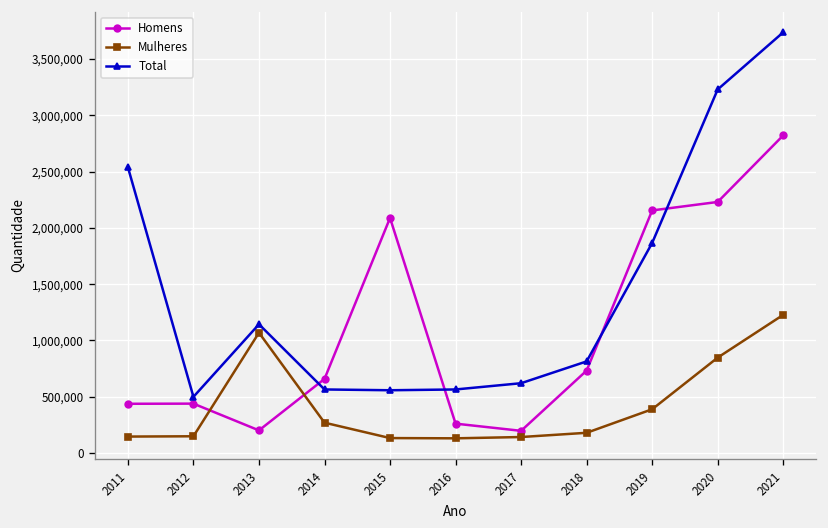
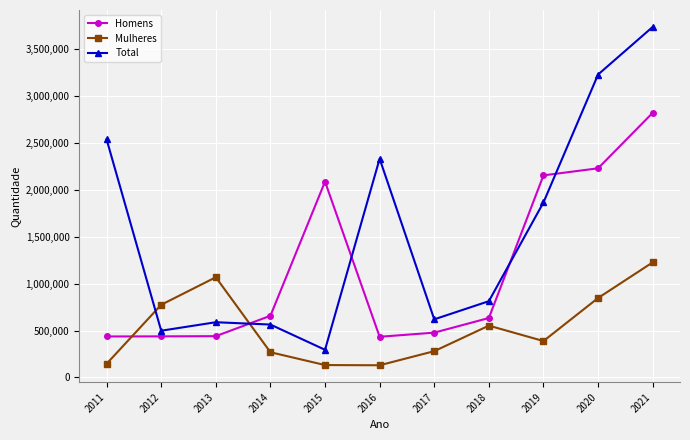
Mulheres, 2012: 100,000 -> 800,000
Homens, 2013: 200,000 -> 400,000
Total, 2013: 1,100,000 -> 600,000
Total, 2015: 600,000 -> 300,000
Homens, 2016: 300,000 -> 400,000
Total, 2016: 600,000 -> 2,300,000
Homens, 2017: 200,000 -> 500,000
Mulheres, 2017: 100,000 -> 300,000
Homens, 2018: 700,000 -> 600,000
Mulheres, 2018: 200,000 -> 600,000
